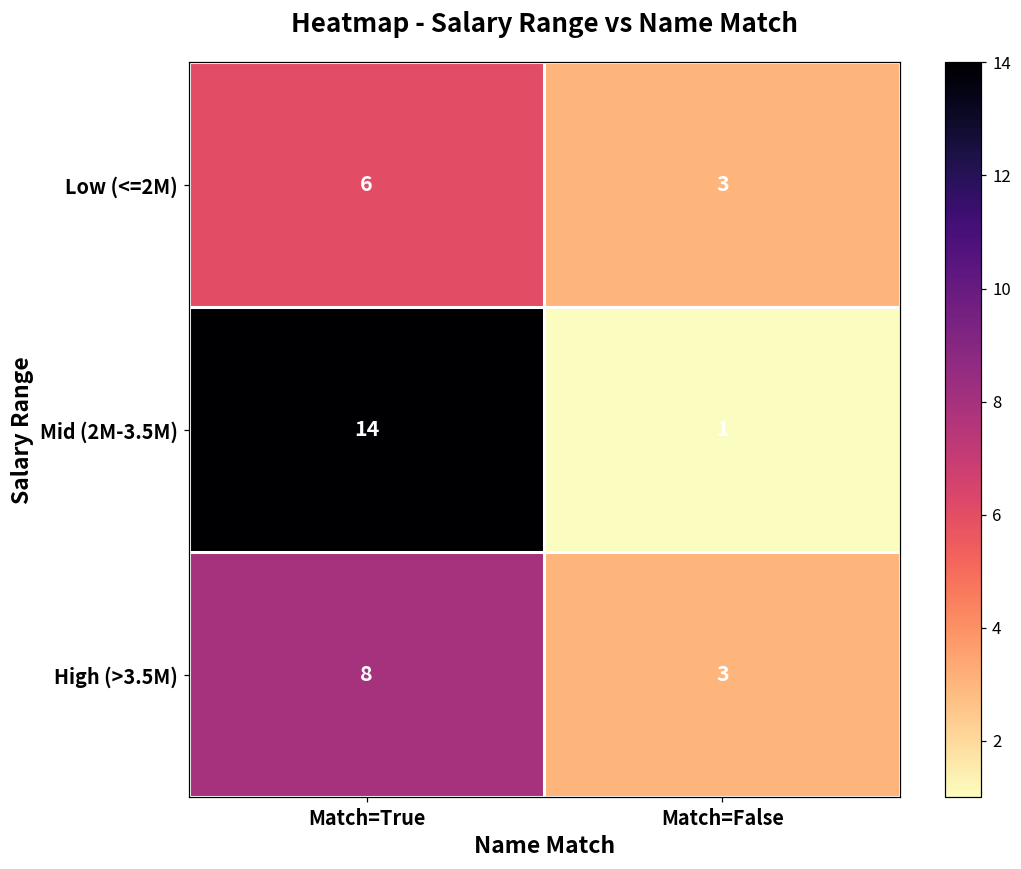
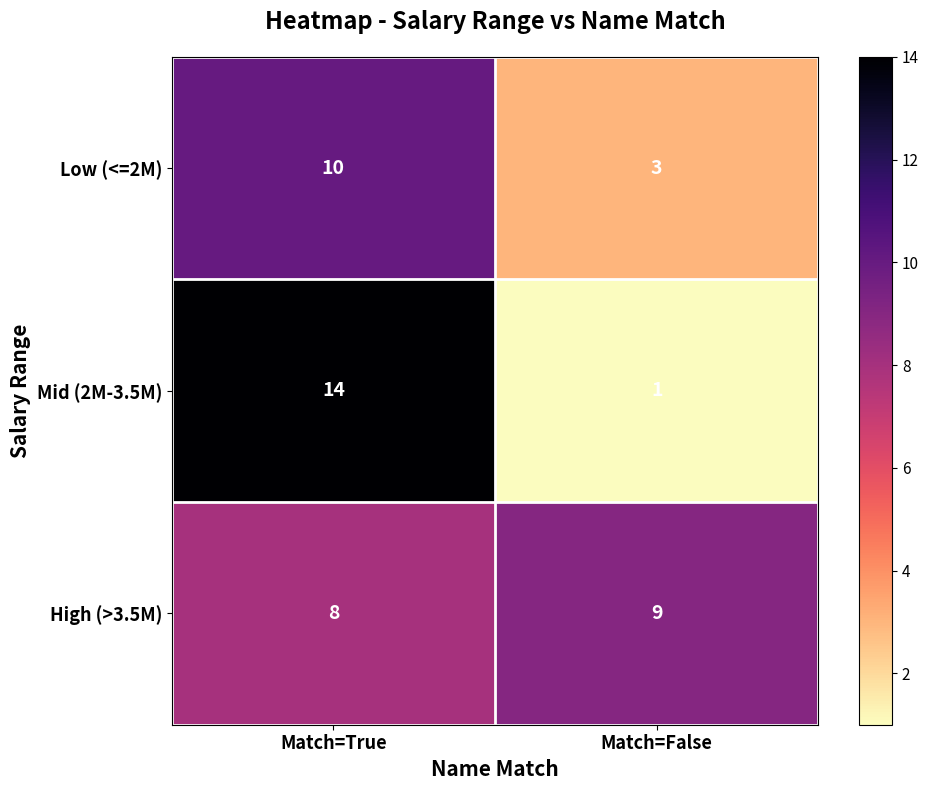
Low (<=2M), Match=True: 6 -> 10
High (>3.5M), Match=False: 3 -> 9
